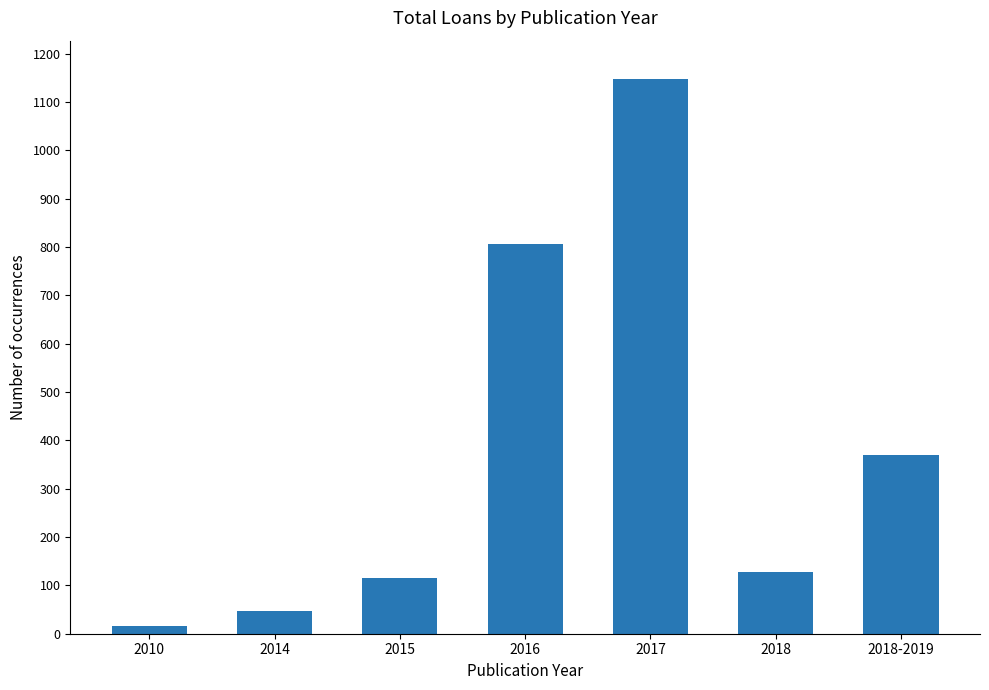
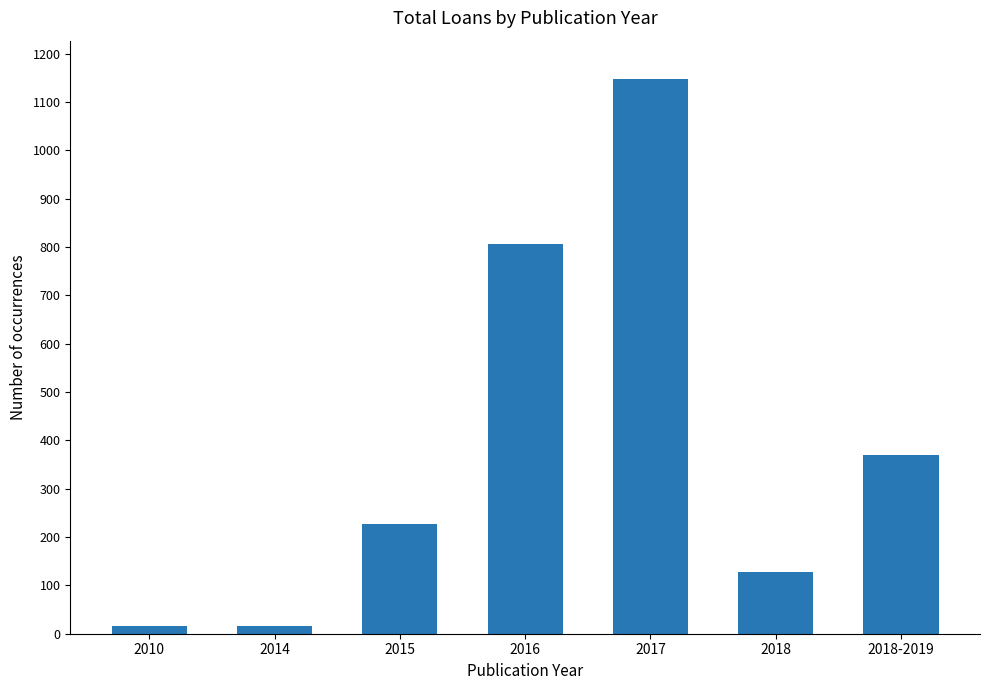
2014: 50 -> 20
2015: 120 -> 230
